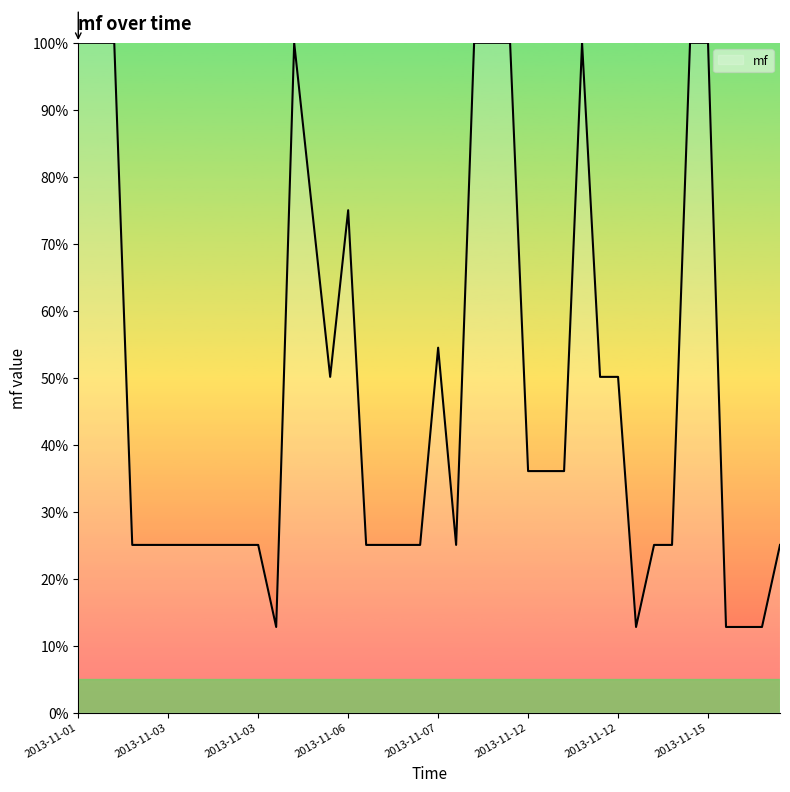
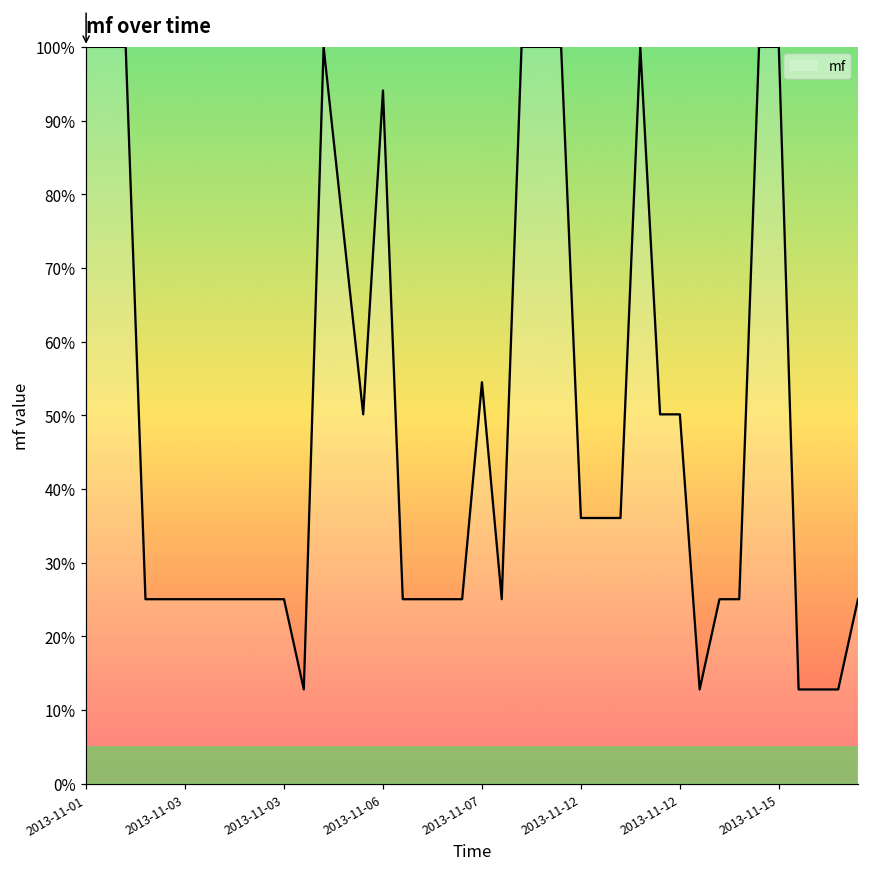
2013-11-06: 75% -> 94%
